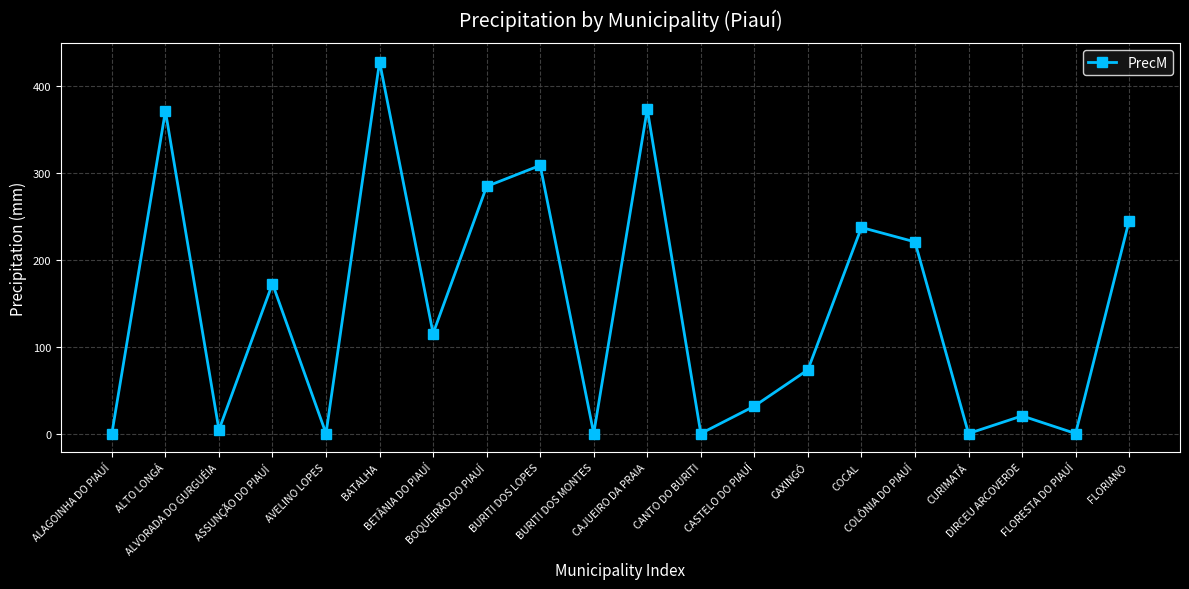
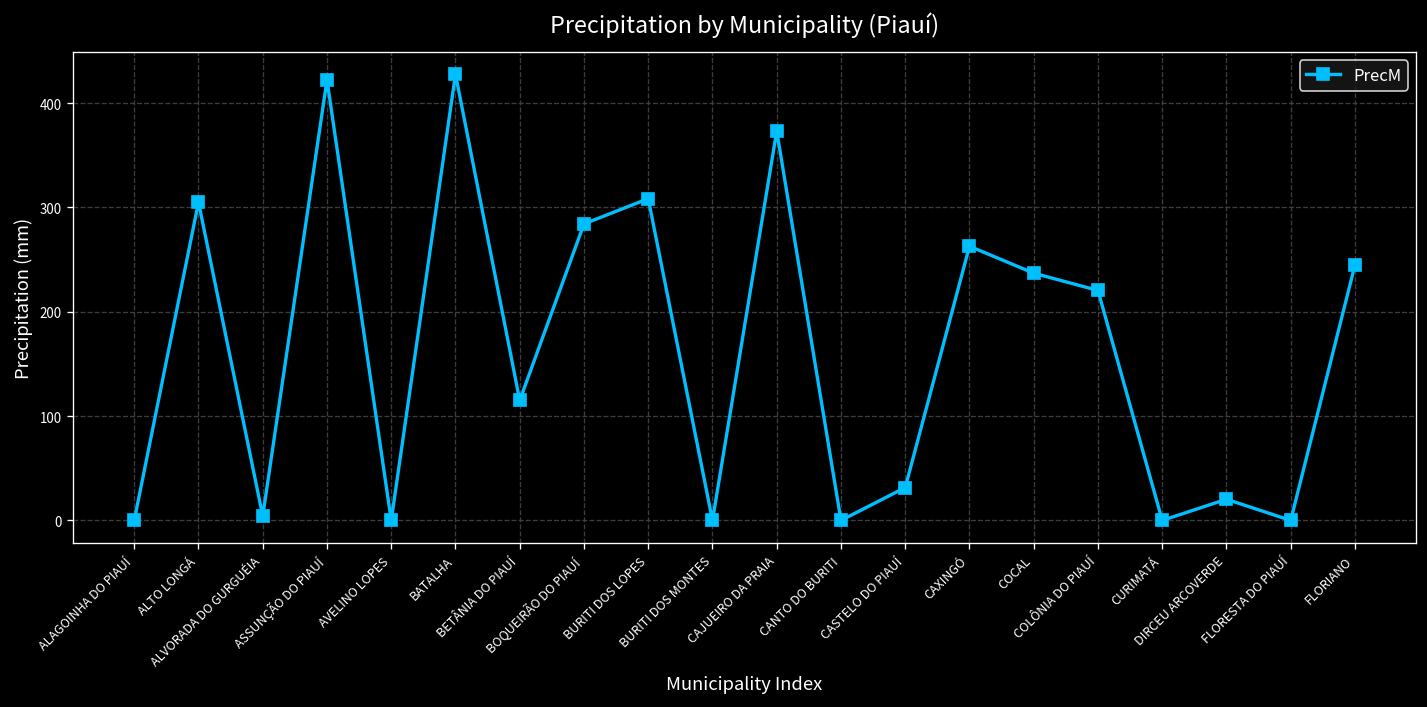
ALTO LONGÁ: 370 -> 310
ASSUNÇÃO DO PIAUÍ: 170 -> 420
CAXINGÓ: 70 -> 260
